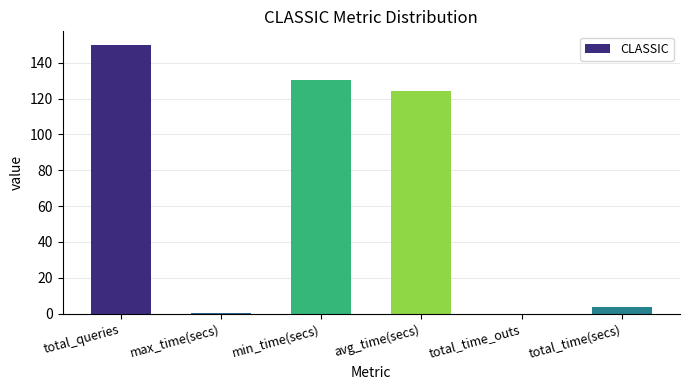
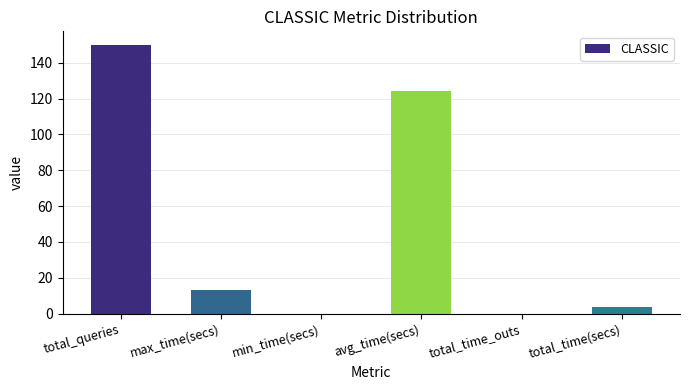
max_time(secs): 0 -> 13
min_time(secs): 130 -> 0
